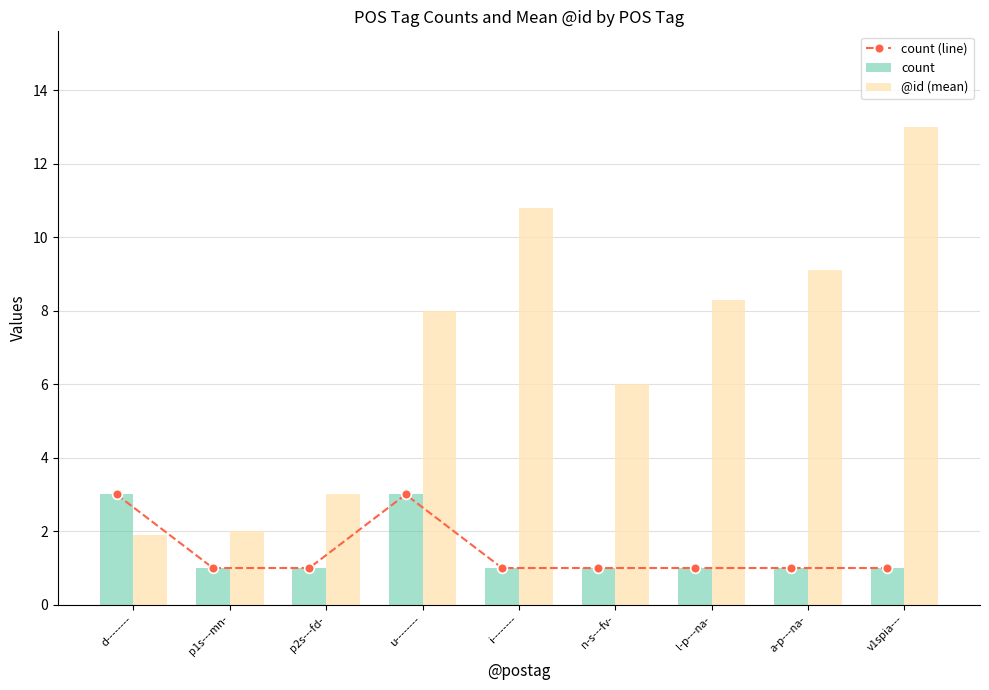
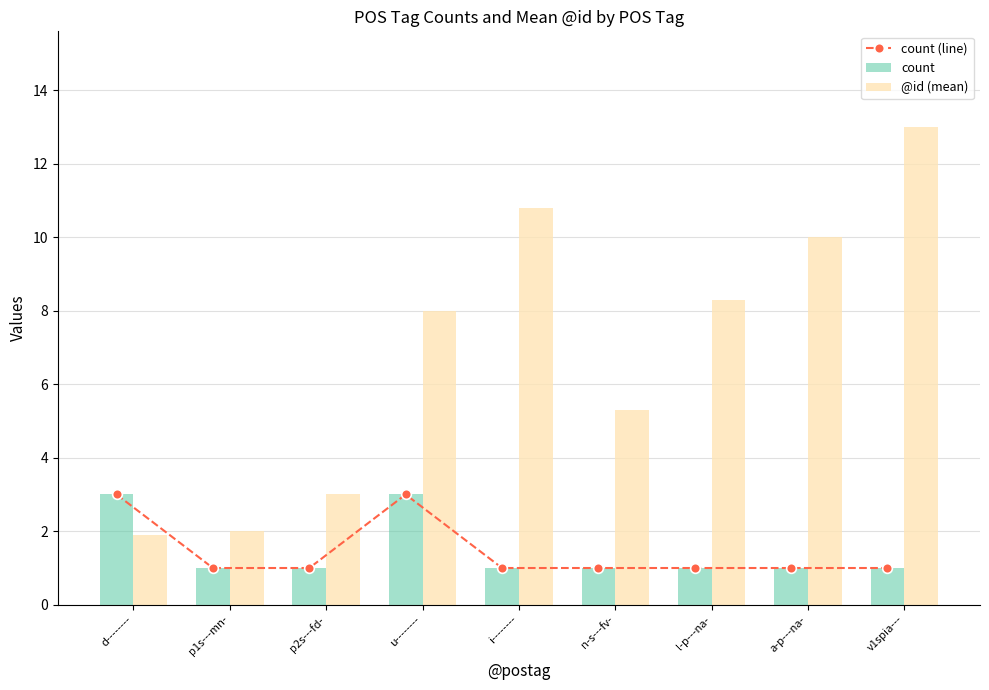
@id (mean), n-s---fv-: 6.0 -> 5.3
@id (mean), a-p---na-: 9.1 -> 10.0
